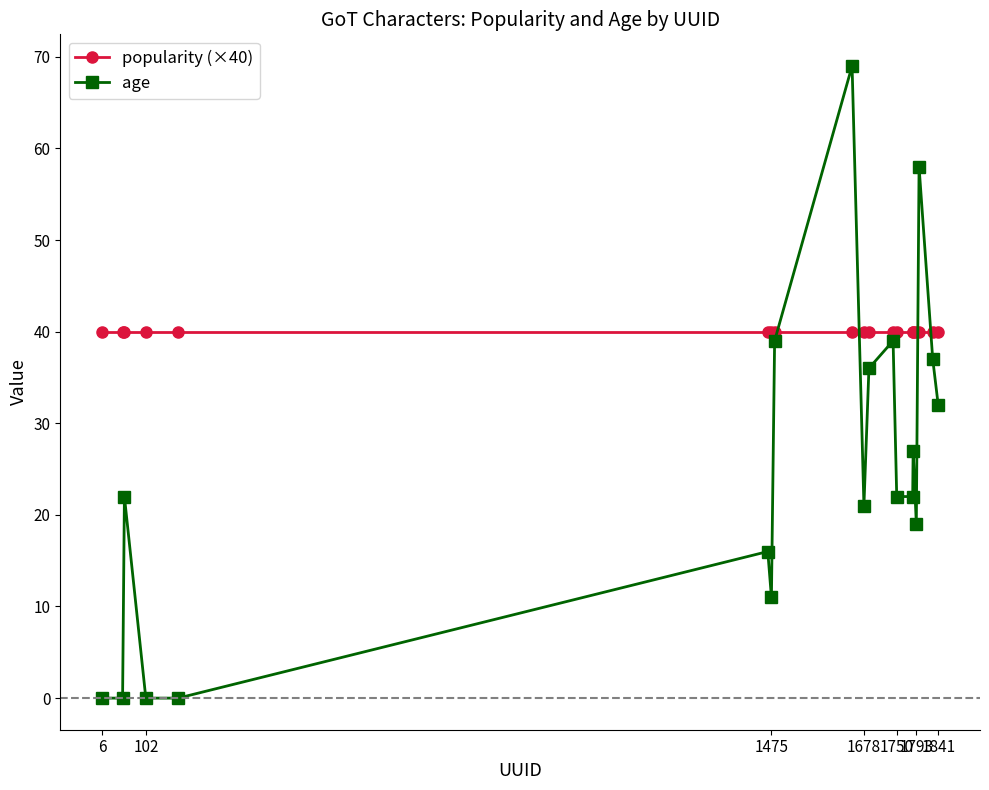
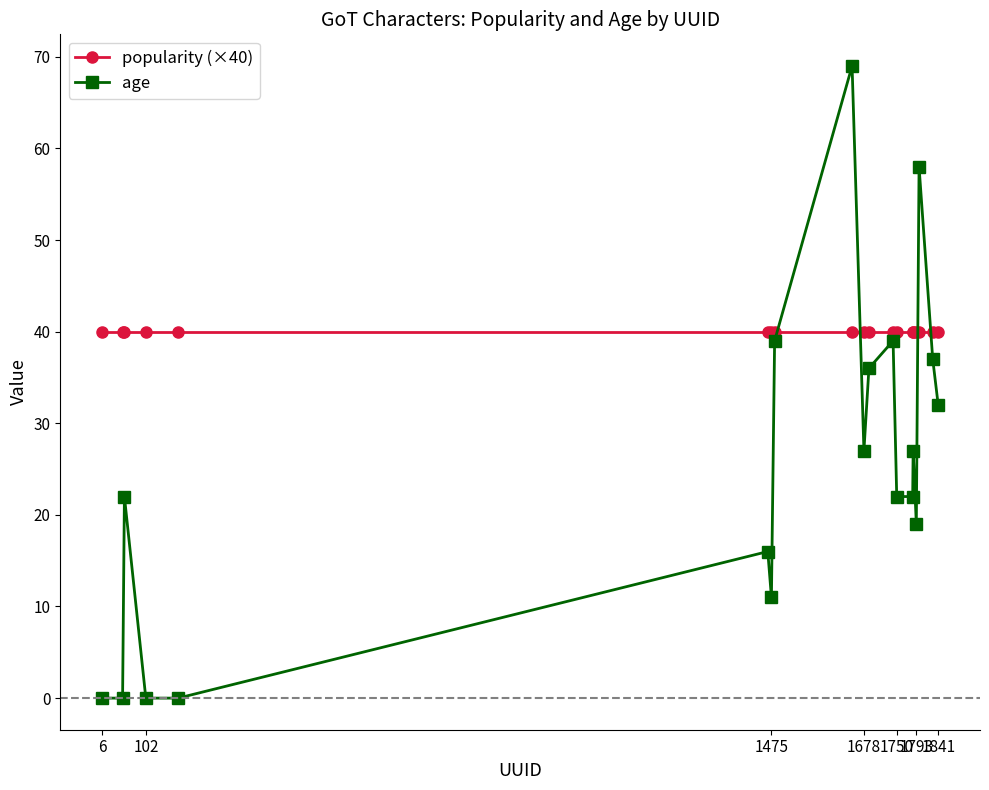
age, 1678: 21 -> 27
